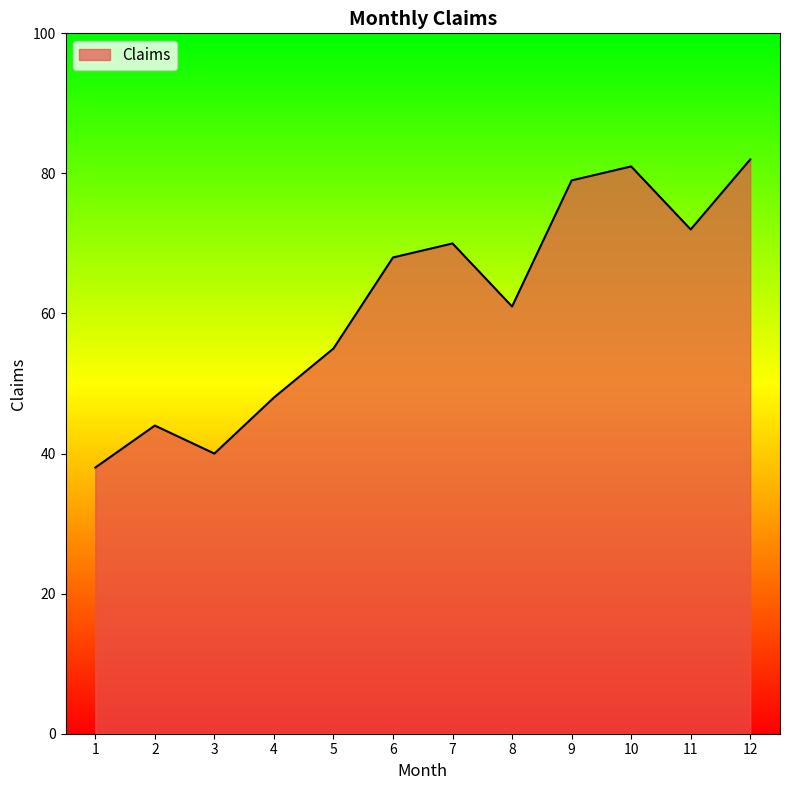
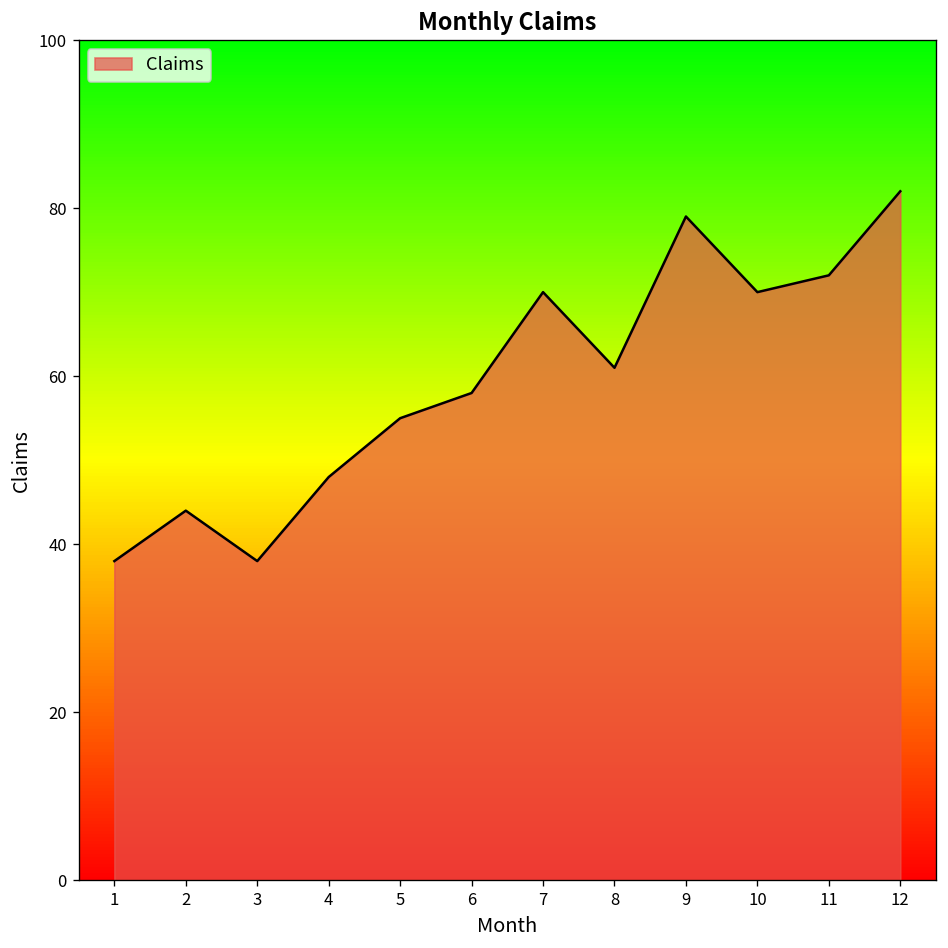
3: 40 -> 38
6: 68 -> 58
10: 81 -> 70
